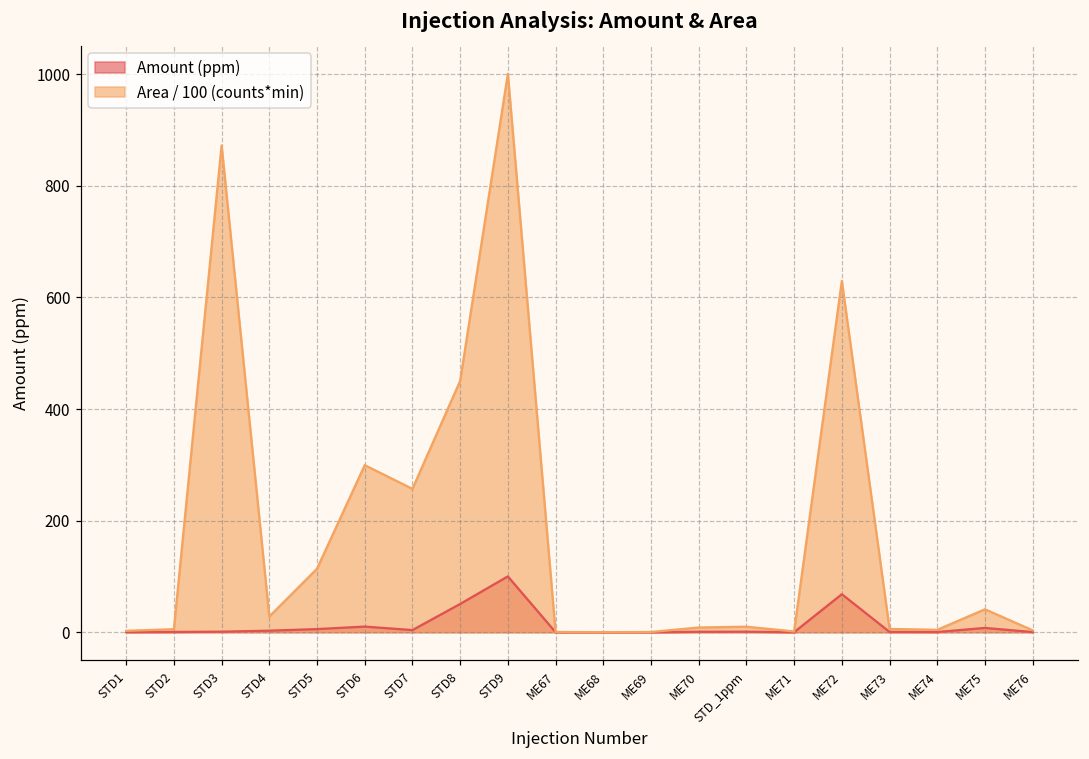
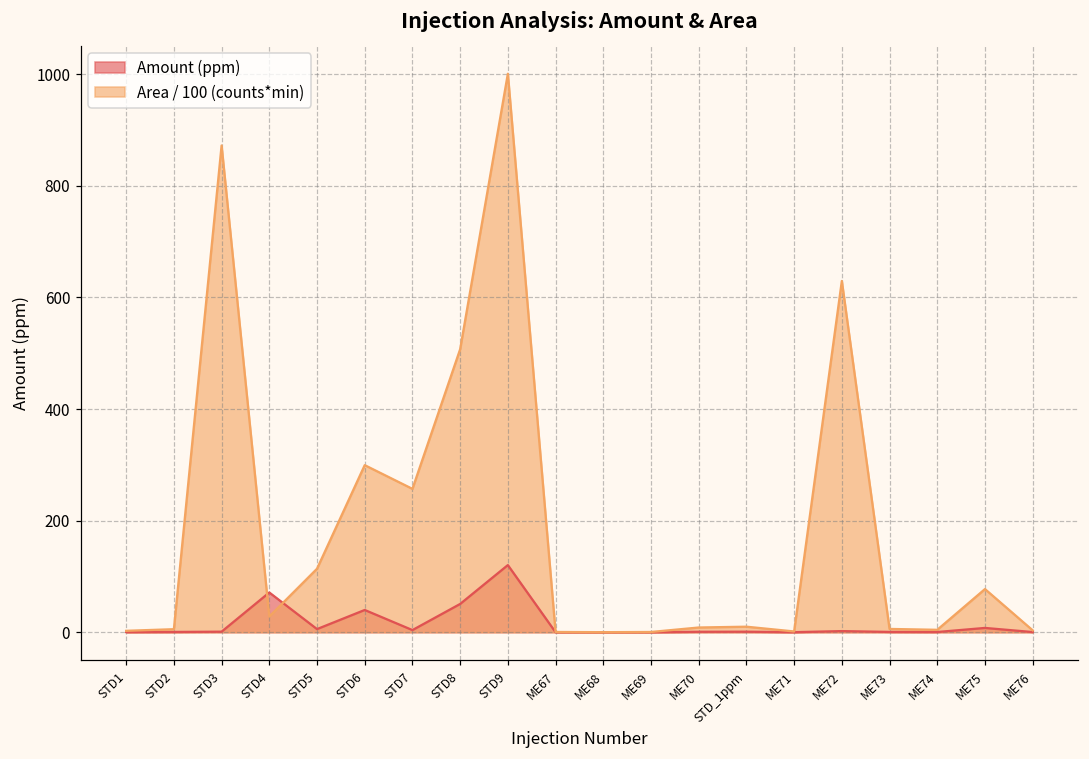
Amount (ppm), STD4: 0 -> 70
Amount (ppm), STD6: 10 -> 40
Area / 100 (counts*min), STD8: 450 -> 510
Amount (ppm), STD9: 100 -> 120
Amount (ppm), ME72: 70 -> 0
Area / 100 (counts*min), ME75: 40 -> 80
